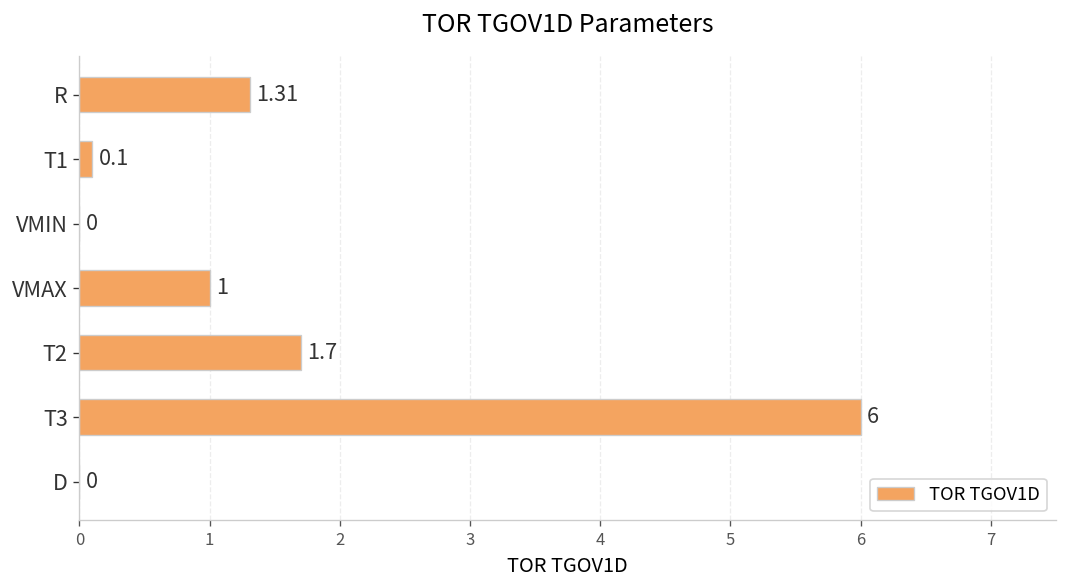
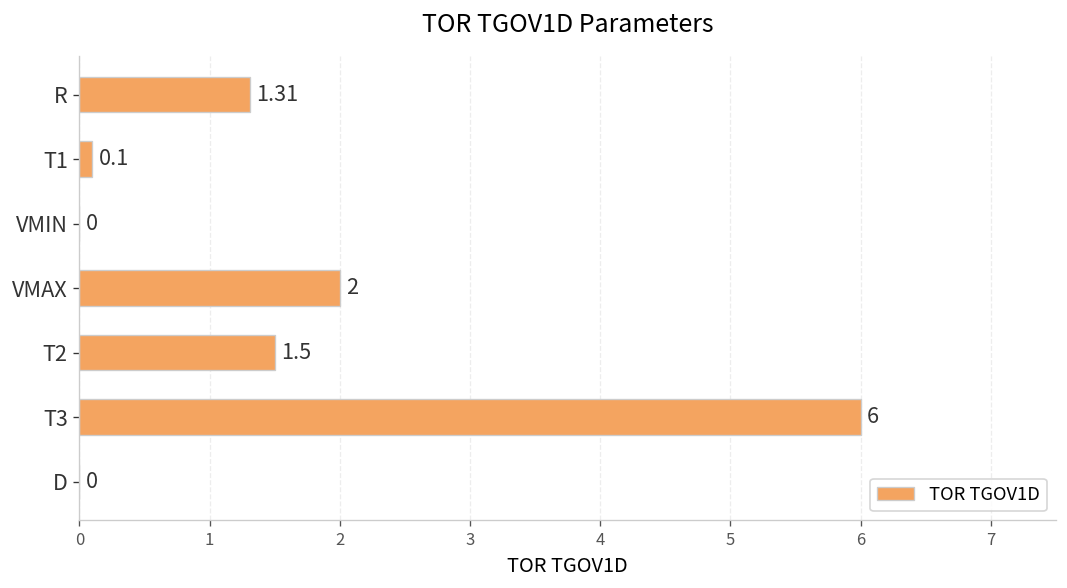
VMAX: 1 -> 2
T2: 1.7 -> 1.5
